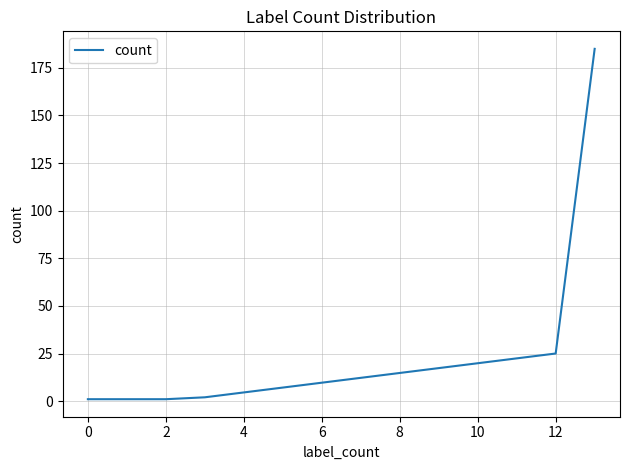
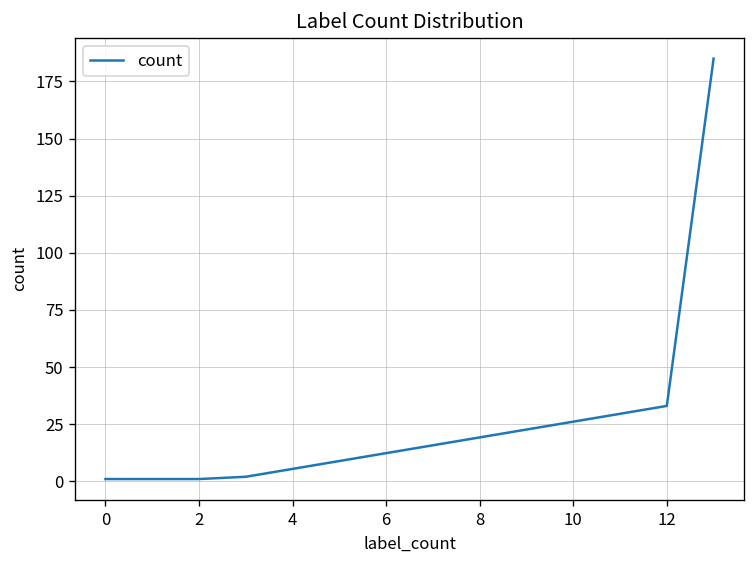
12: 25 -> 33
